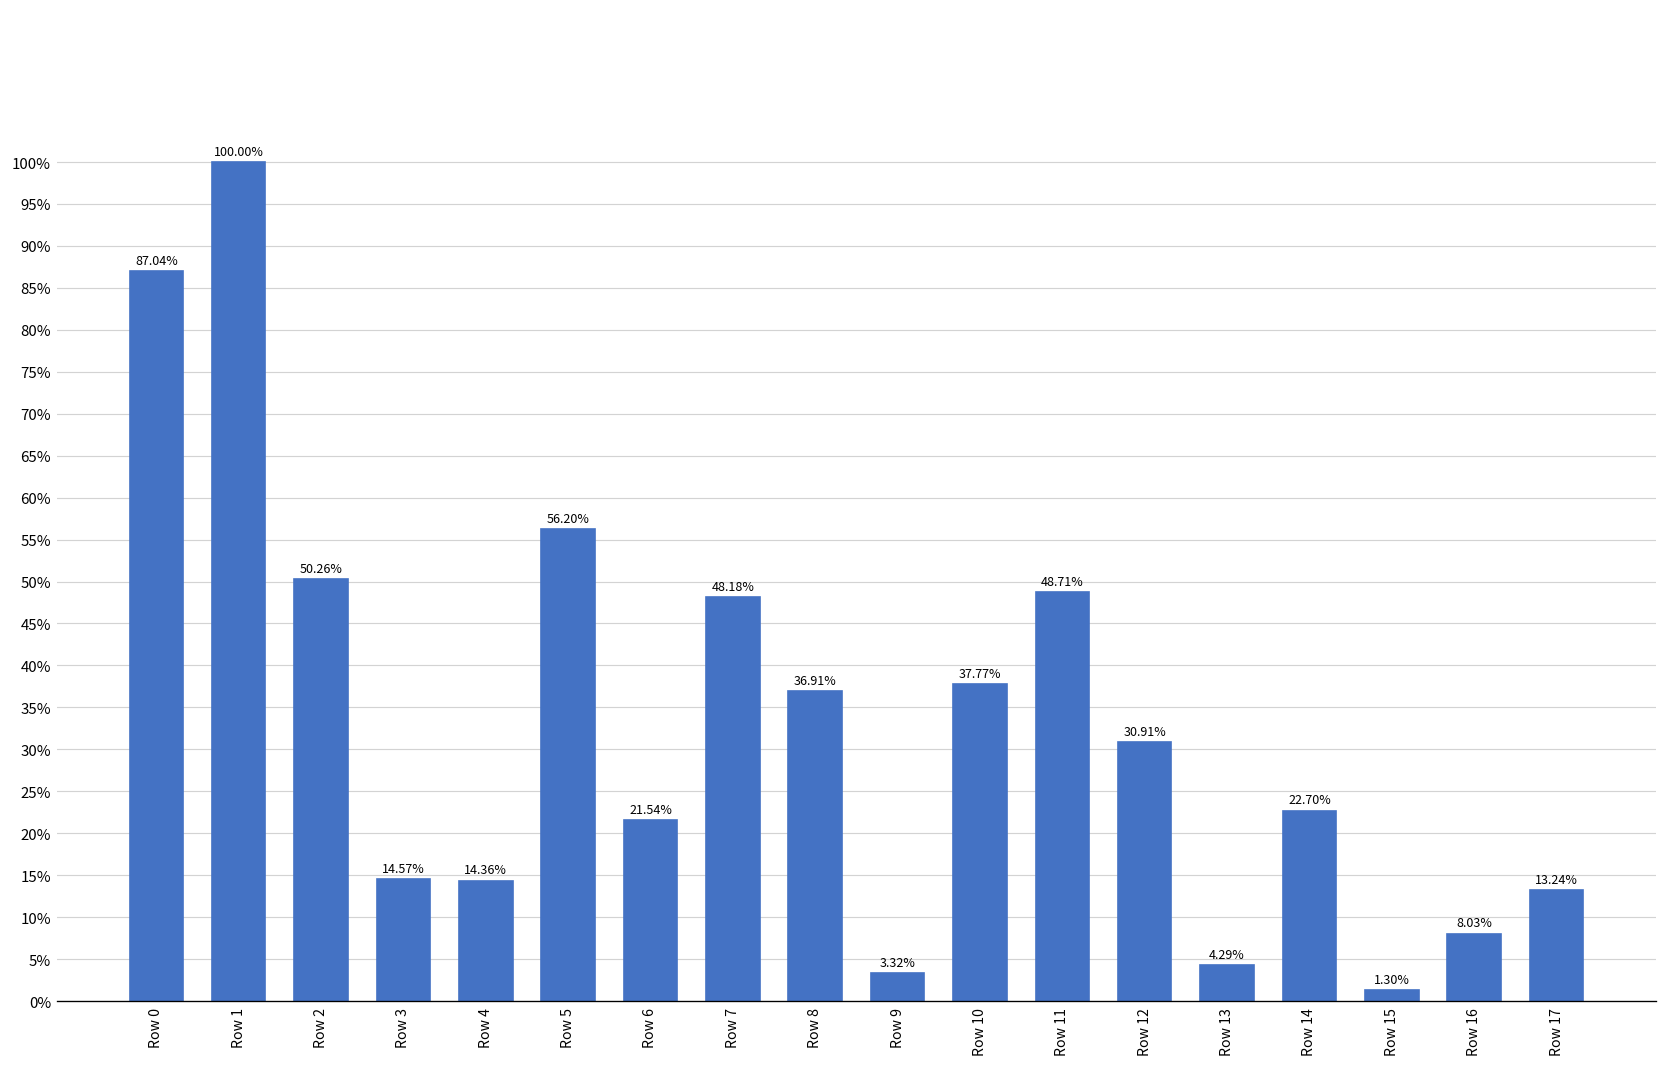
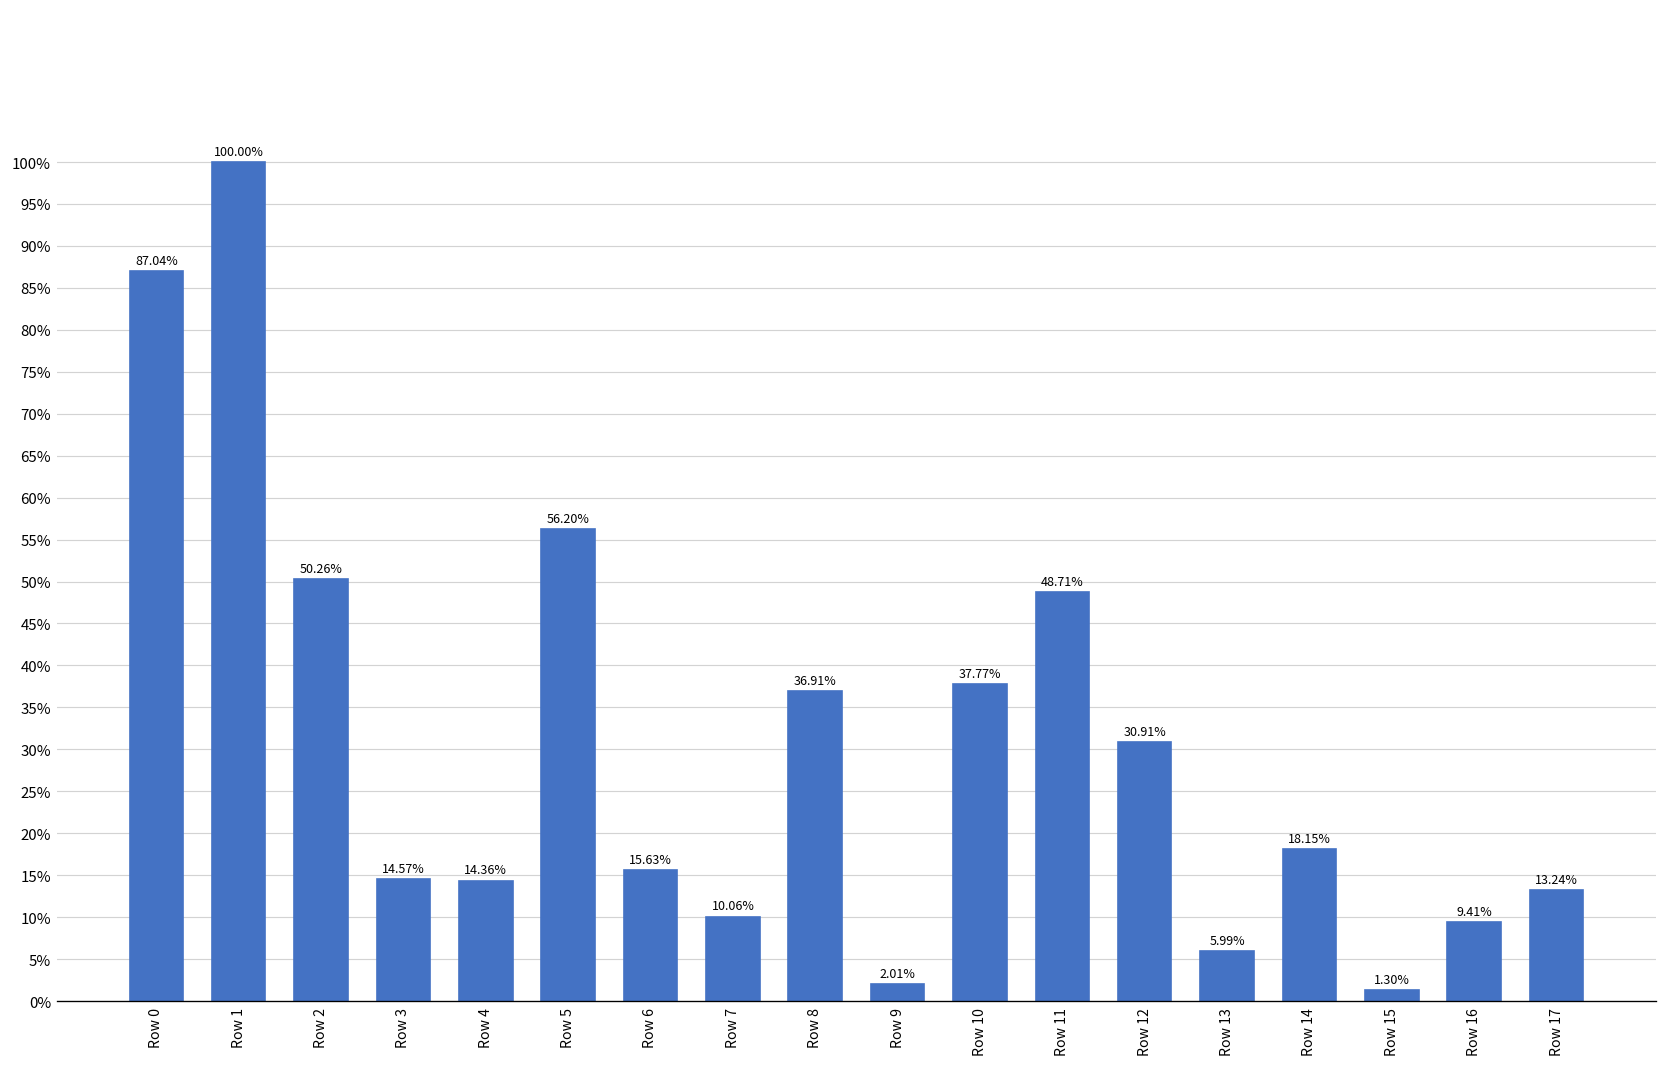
Row 6: 21.54% -> 15.63%
Row 7: 48.18% -> 10.06%
Row 9: 3.32% -> 2.01%
Row 13: 4.29% -> 5.99%
Row 14: 22.70% -> 18.15%
Row 16: 8.03% -> 9.41%
